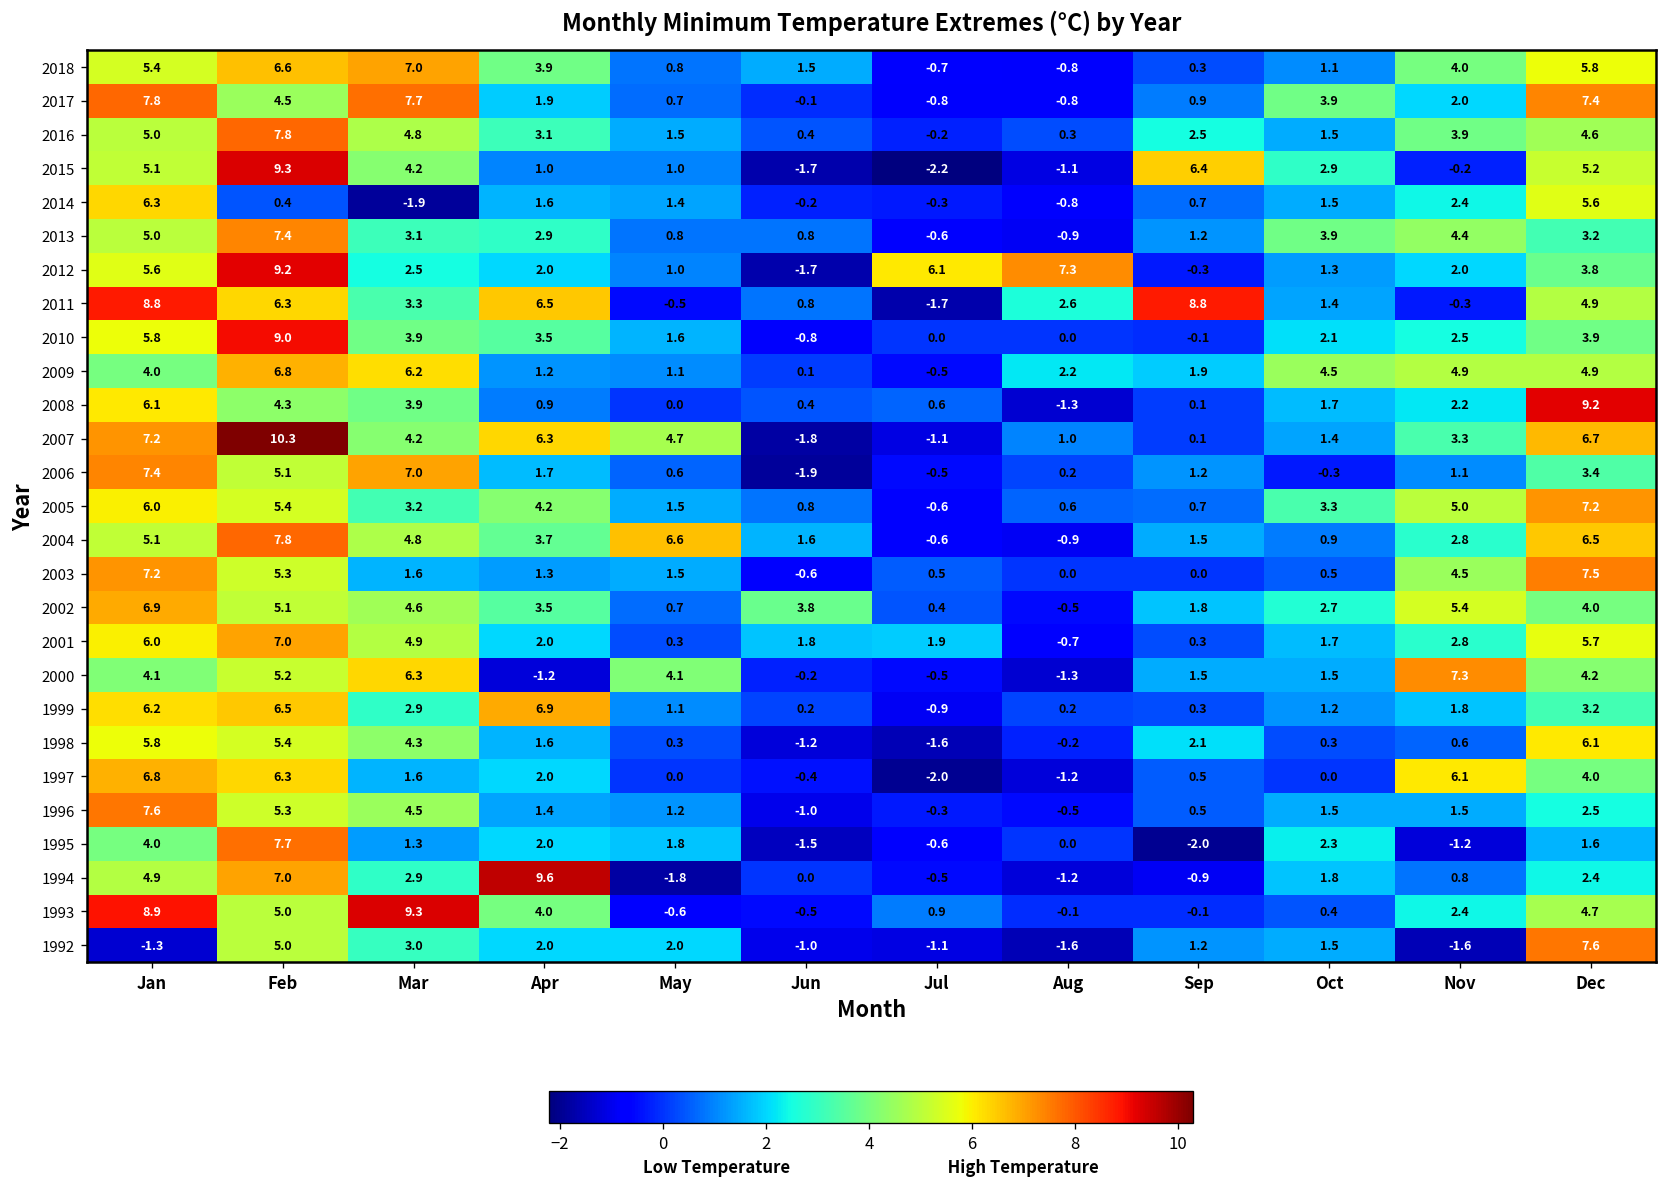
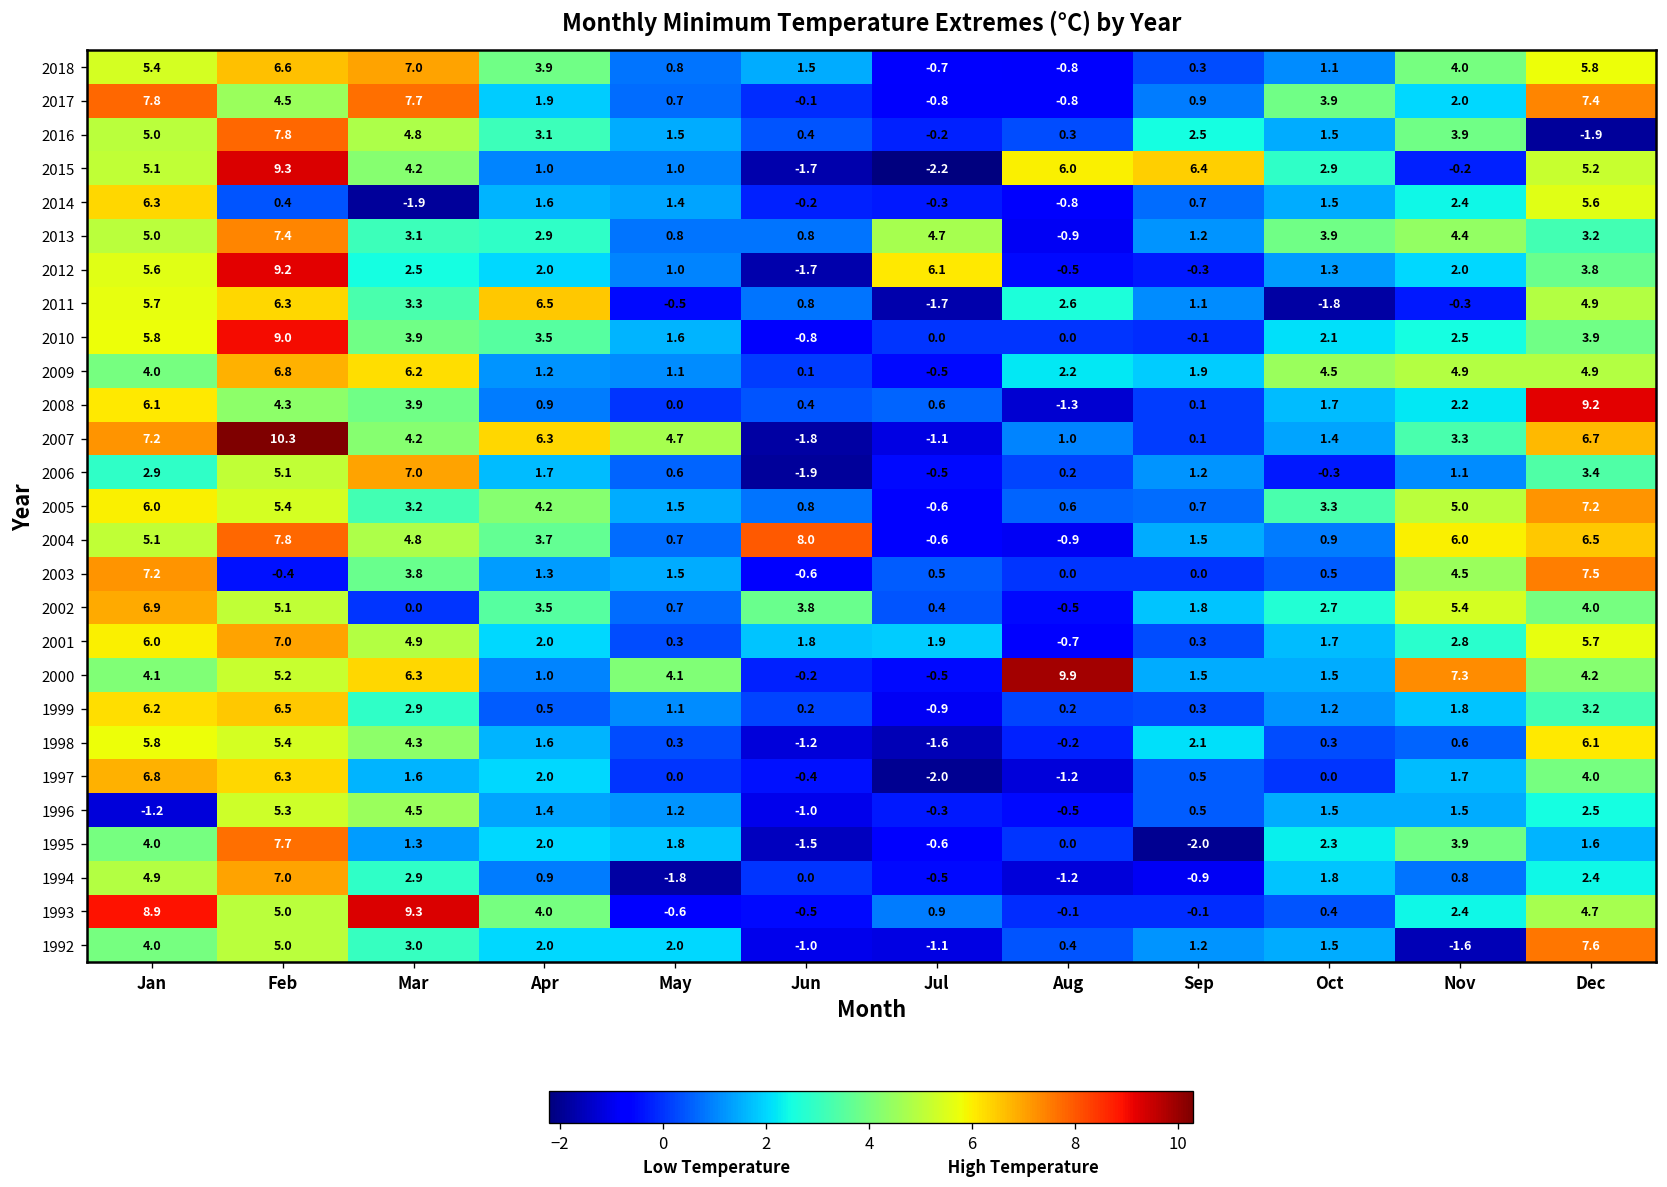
2016, Dec: 4.6 -> -1.9
2015, Aug: -1.1 -> 6.0
2013, Jul: -0.6 -> 4.7
2012, Aug: 7.3 -> -0.5
2011, Jan: 8.8 -> 5.7
2011, Sep: 8.8 -> 1.1
2011, Oct: 1.4 -> -1.8
2006, Jan: 7.4 -> 2.9
2004, May: 6.6 -> 0.7
2004, Jun: 1.6 -> 8.0
2004, Nov: 2.8 -> 6.0
2003, Feb: 5.3 -> -0.4
2003, Mar: 1.6 -> 3.8
2002, Mar: 4.6 -> 0.0
2000, Apr: -1.2 -> 1.0
2000, Aug: -1.3 -> 9.9
1999, Apr: 6.9 -> 0.5
1997, Nov: 6.1 -> 1.7
1996, Jan: 7.6 -> -1.2
1995, Nov: -1.2 -> 3.9
1994, Apr: 9.6 -> 0.9
1992, Jan: -1.3 -> 4.0
1992, Aug: -1.6 -> 0.4
